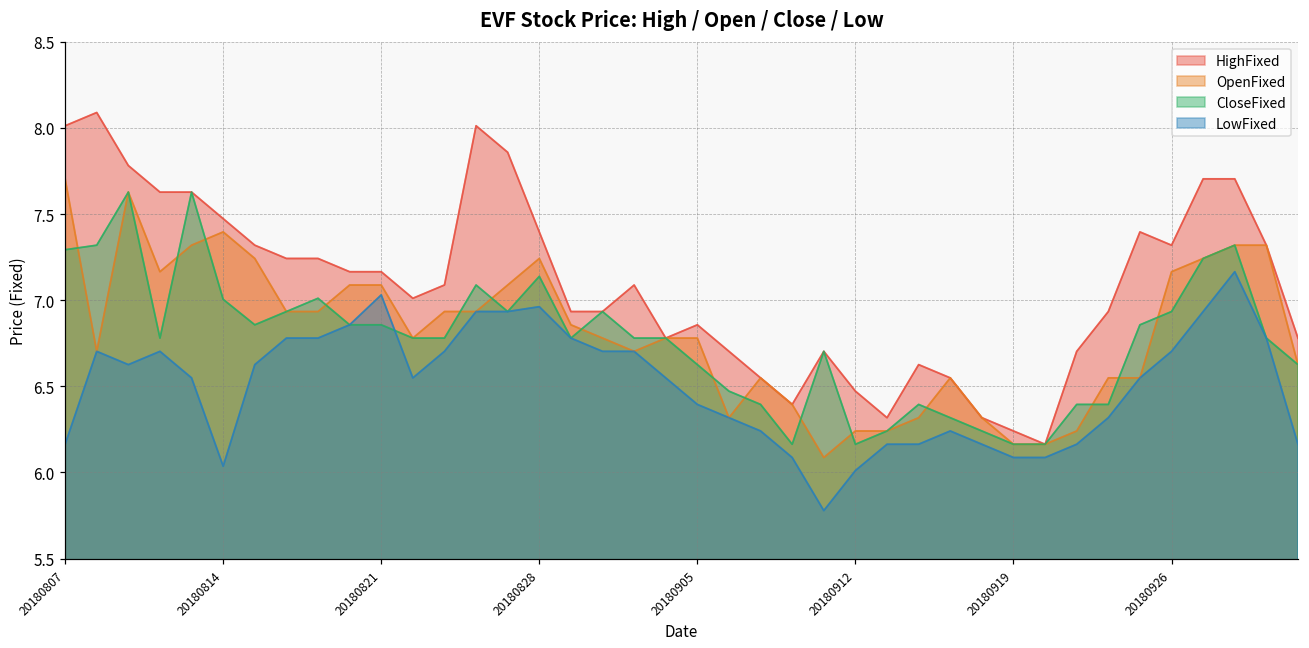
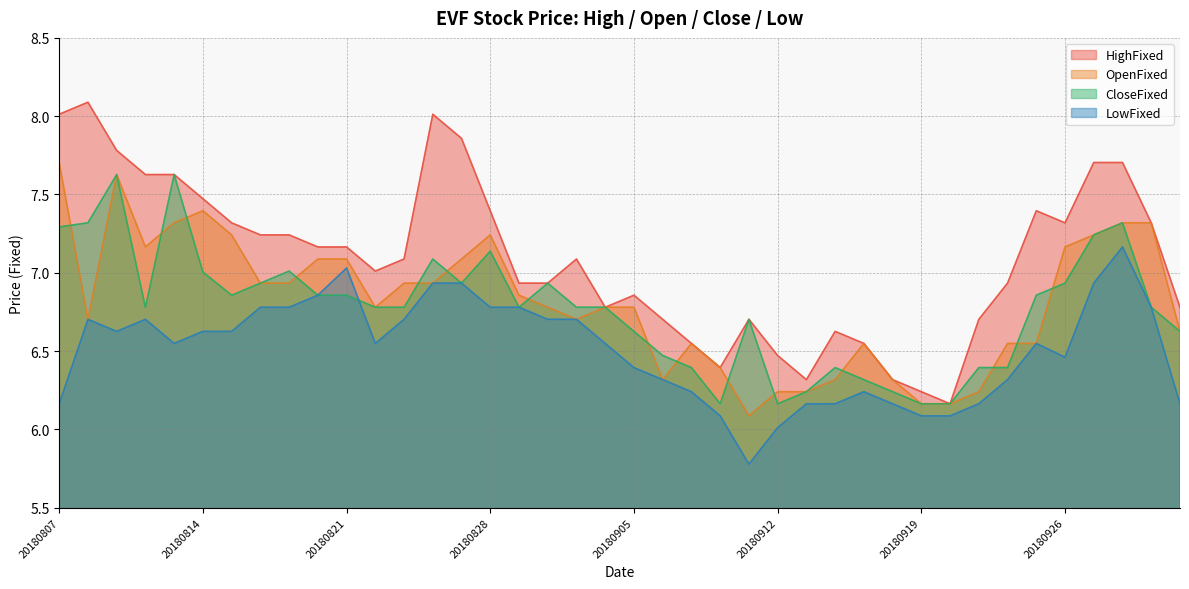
LowFixed, 20180814: 6.04 -> 6.63
LowFixed, 20180828: 6.96 -> 6.78
LowFixed, 20180926: 6.70 -> 6.46
